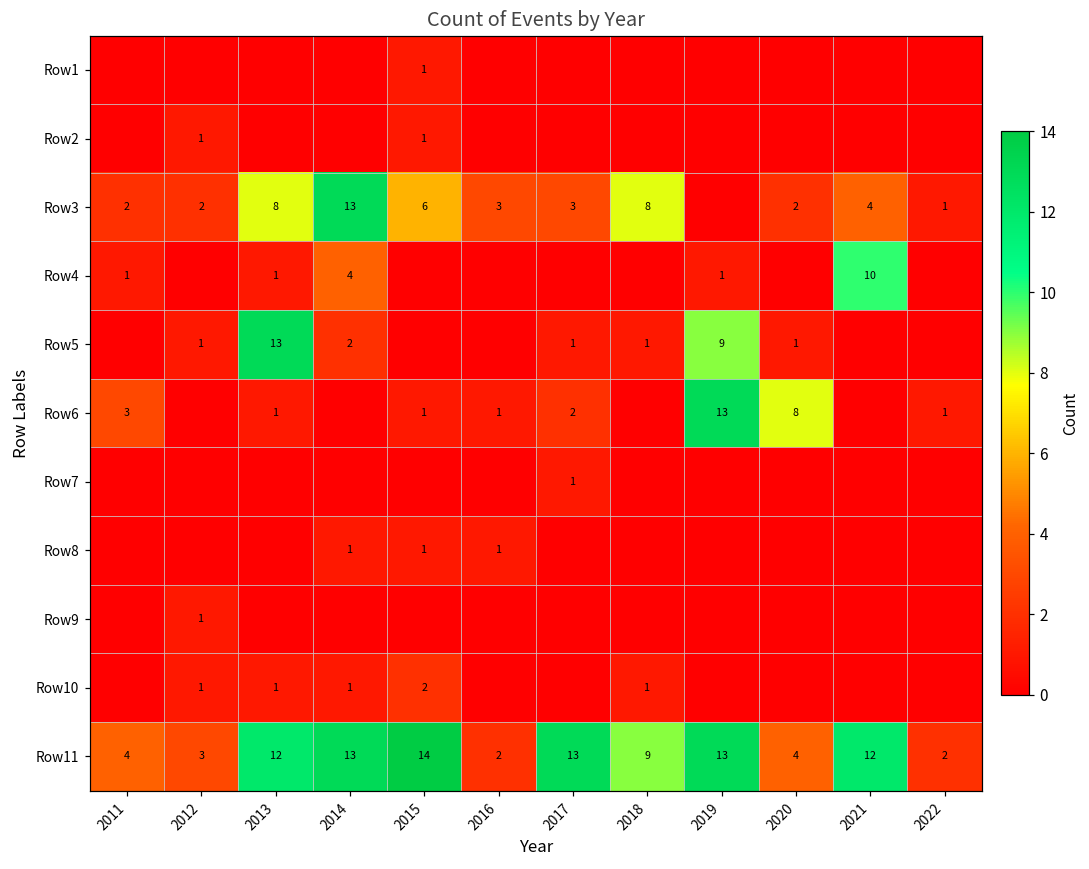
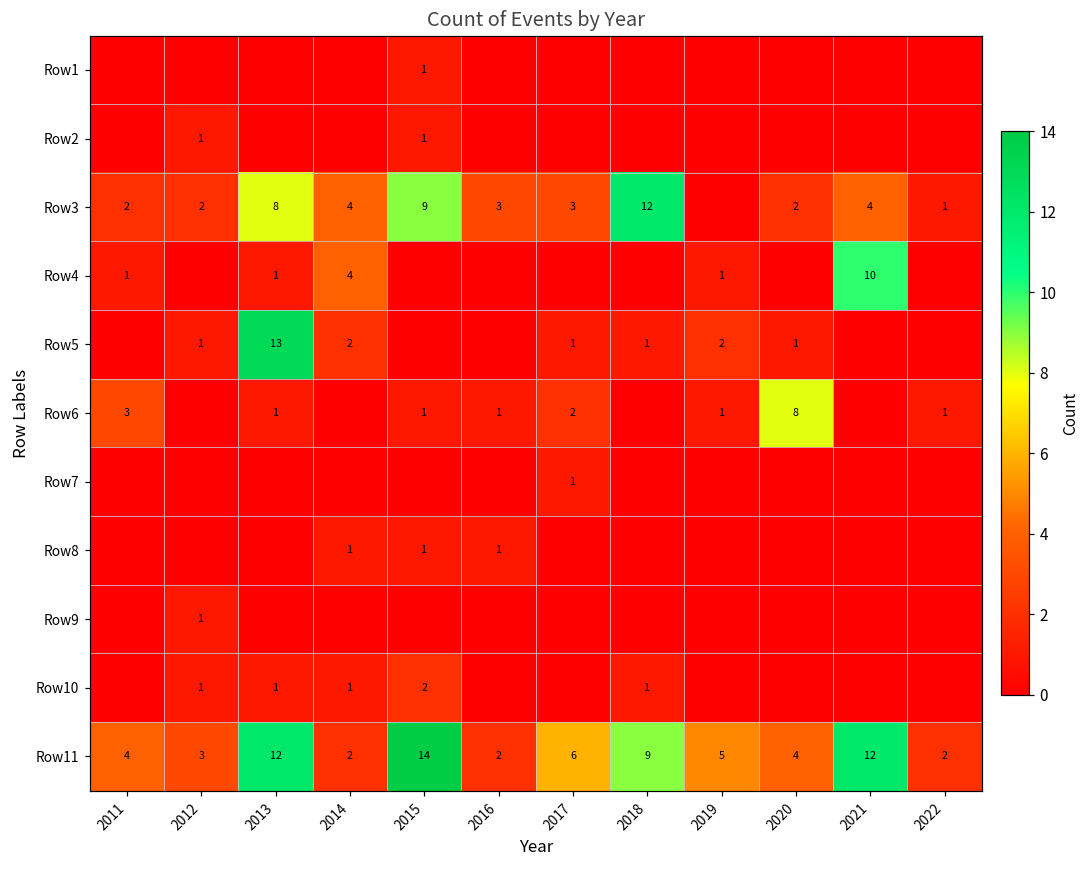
Row3, 2014: 13 -> 4
Row3, 2015: 6 -> 9
Row3, 2018: 8 -> 12
Row5, 2019: 9 -> 2
Row6, 2019: 13 -> 1
Row11, 2014: 13 -> 2
Row11, 2017: 13 -> 6
Row11, 2019: 13 -> 5
